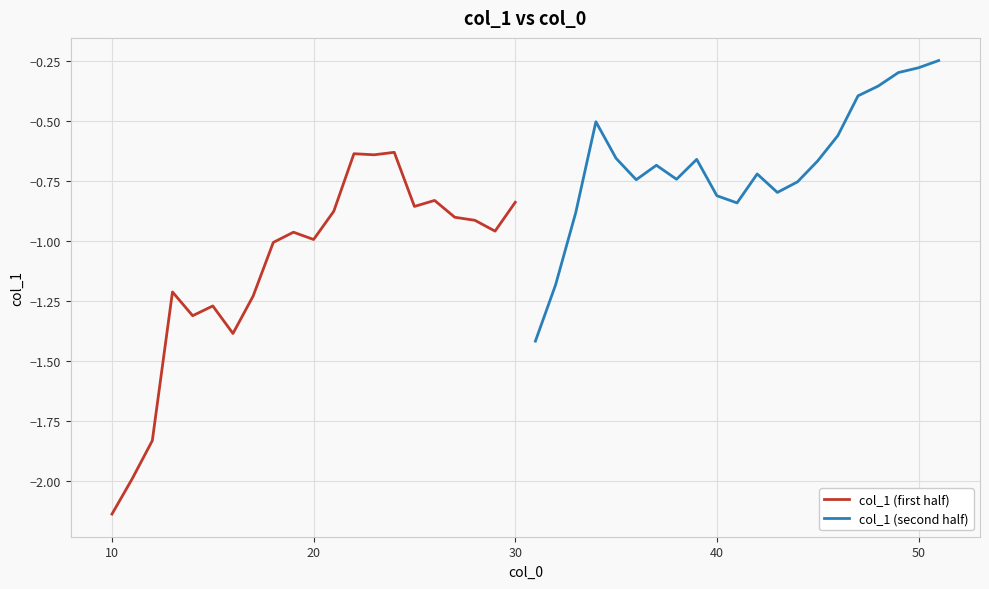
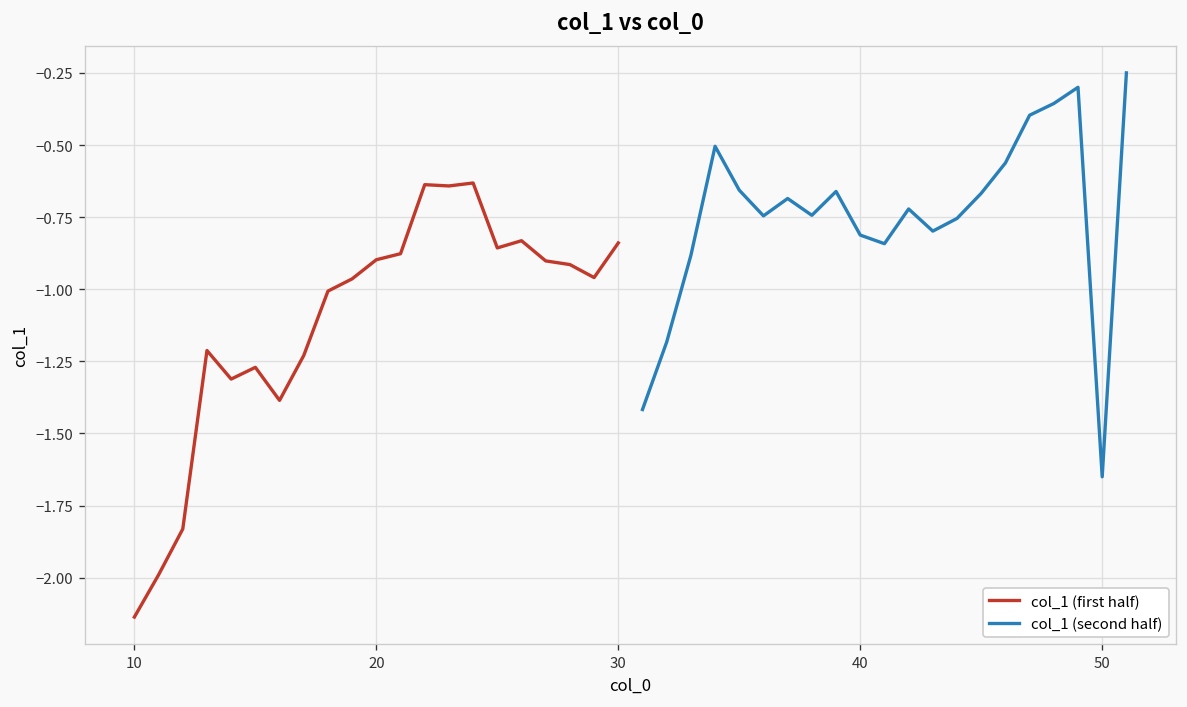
col_1 (first half), 20: -0.99 -> -0.90
col_1 (second half), 50: -0.28 -> -1.65
